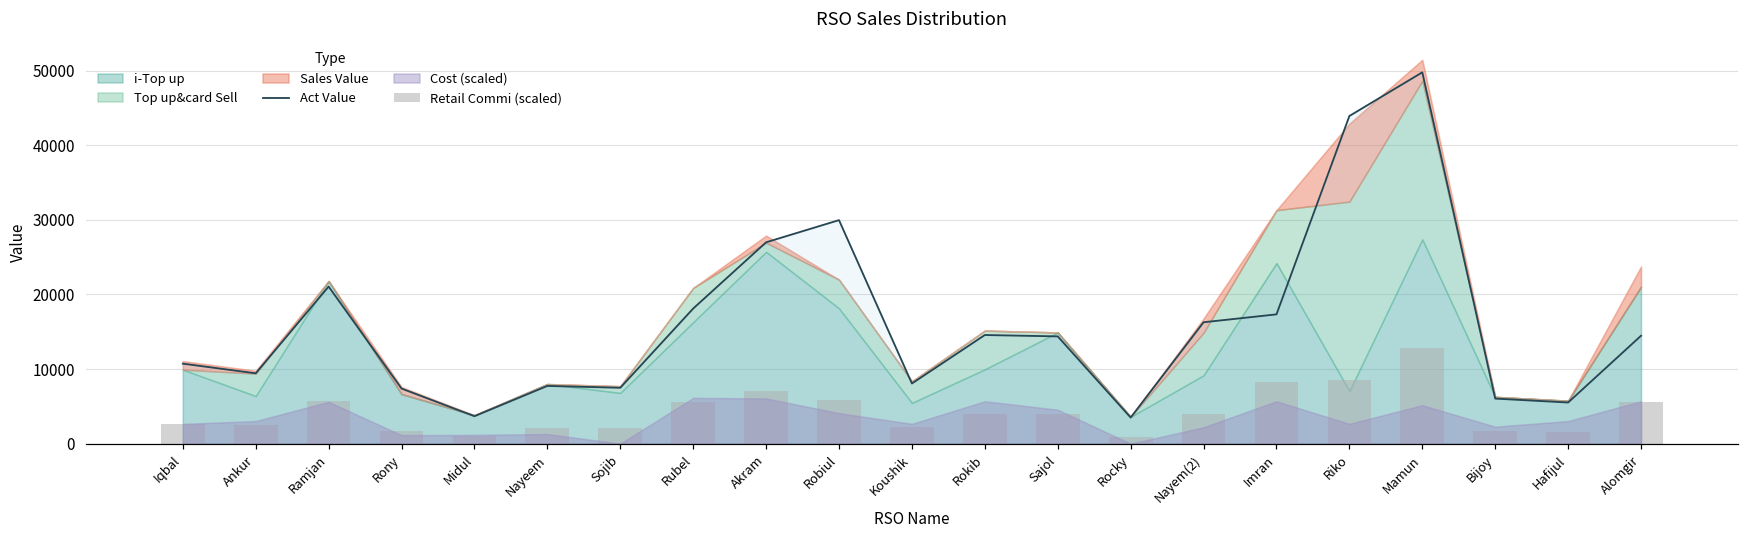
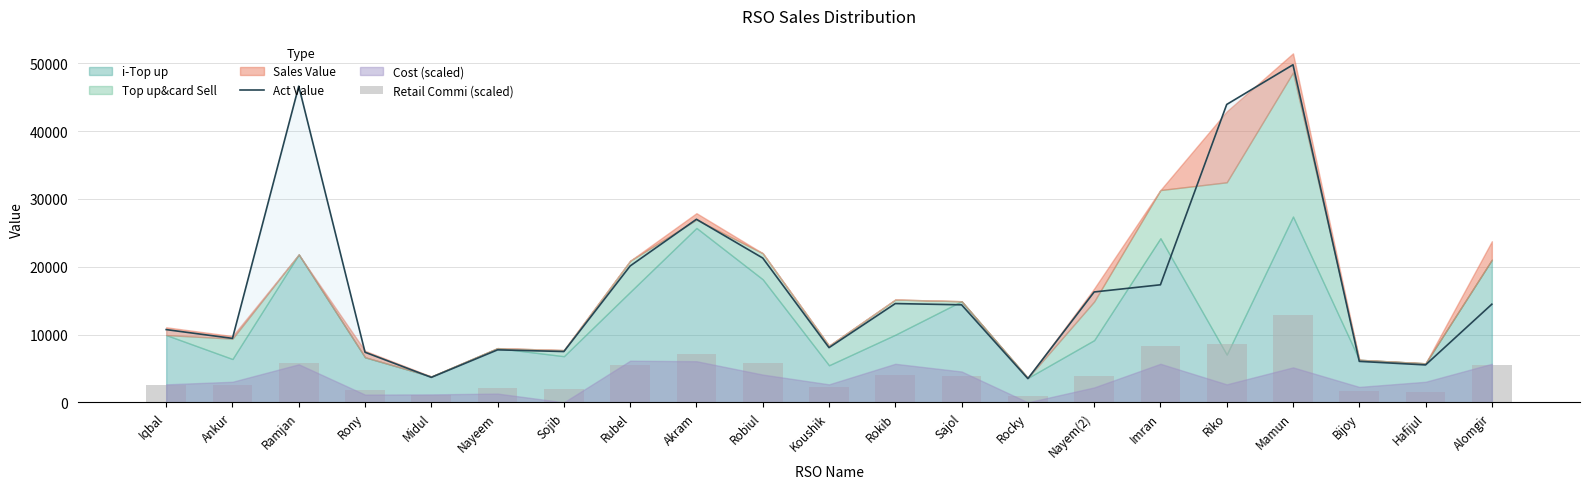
Act Value, Ramjan: 21000 -> 47000
Act Value, Rubel: 18000 -> 20000
Act Value, Robiul: 30000 -> 21000
